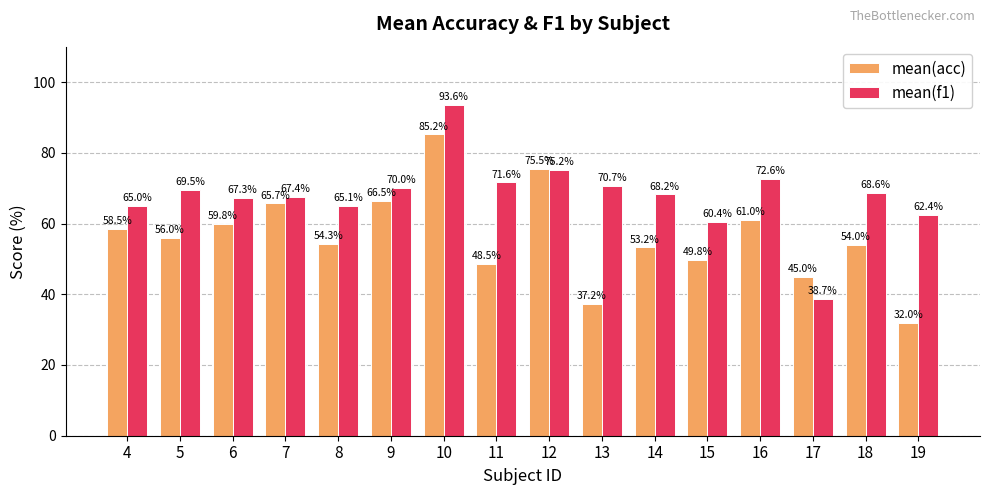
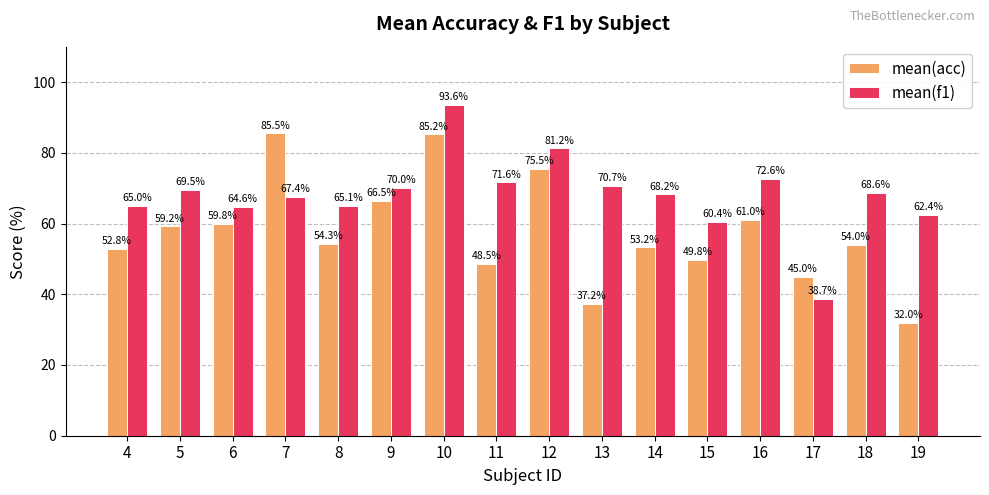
mean(acc), 4: 58.5% -> 52.8%
mean(acc), 5: 56.0% -> 59.2%
mean(f1), 6: 67.3% -> 64.6%
mean(acc), 7: 65.7% -> 85.5%
mean(f1), 12: 75.2% -> 81.2%
